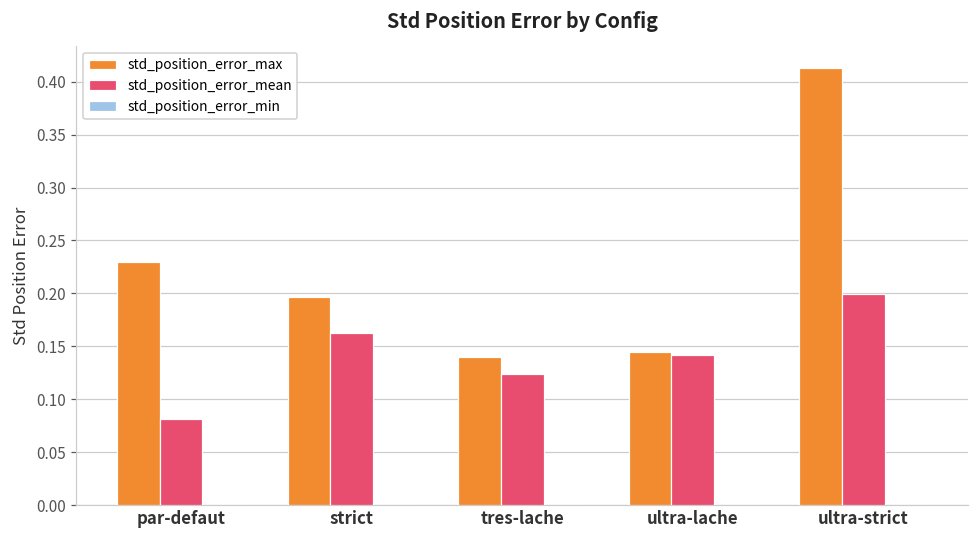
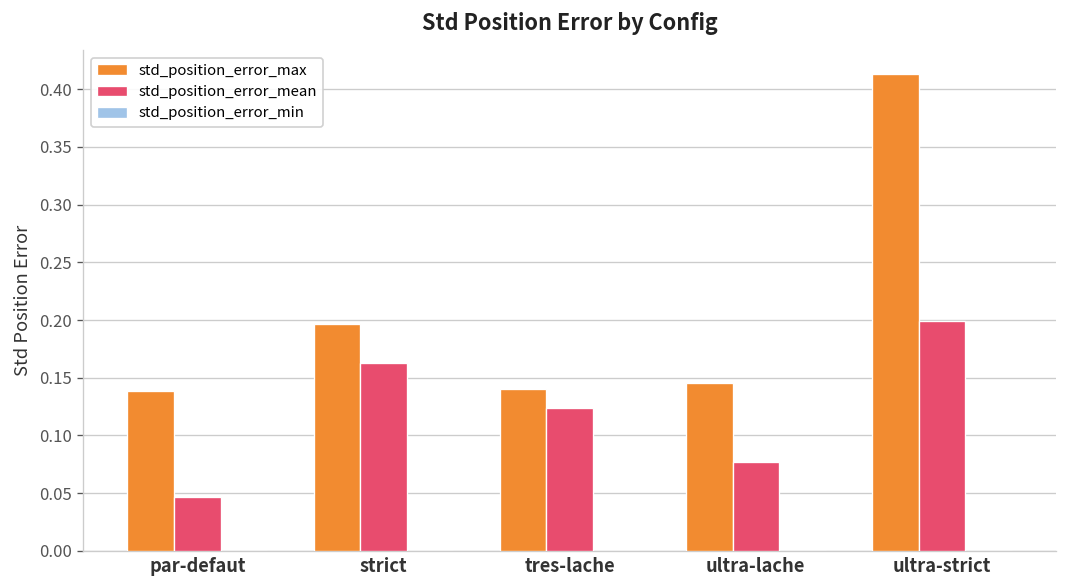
std_position_error_max, par-defaut: 0.23 -> 0.14
std_position_error_mean, par-defaut: 0.08 -> 0.05
std_position_error_mean, ultra-lache: 0.14 -> 0.08
